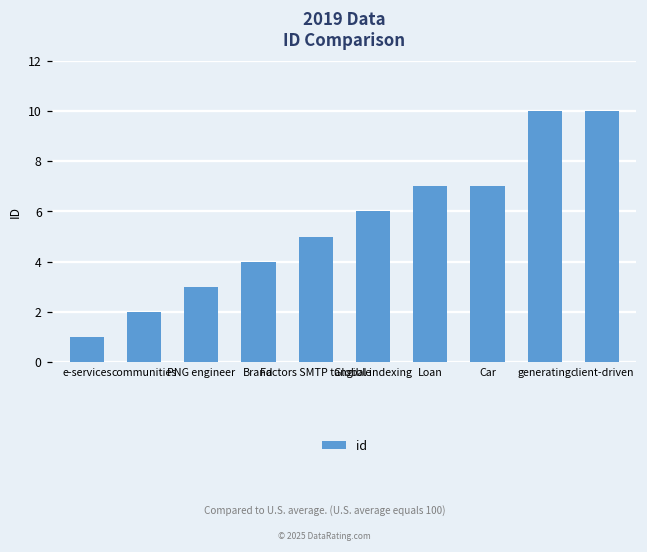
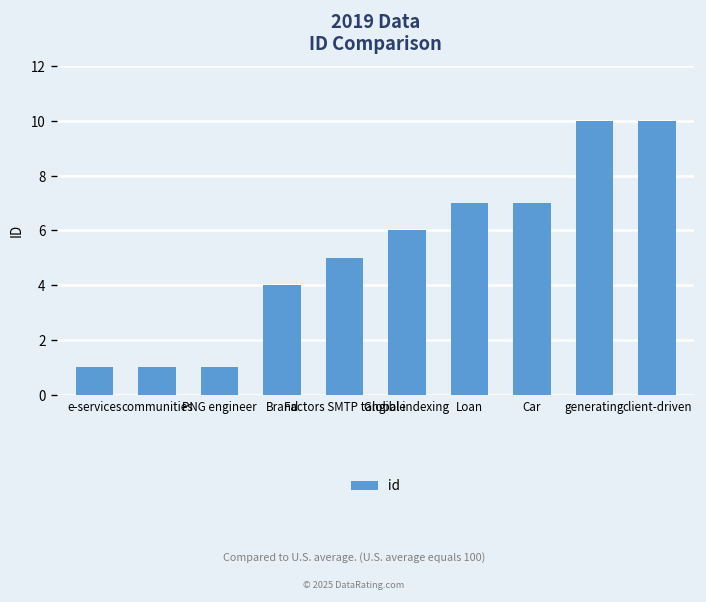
communities: 2 -> 1
PNG engineer: 3 -> 1
